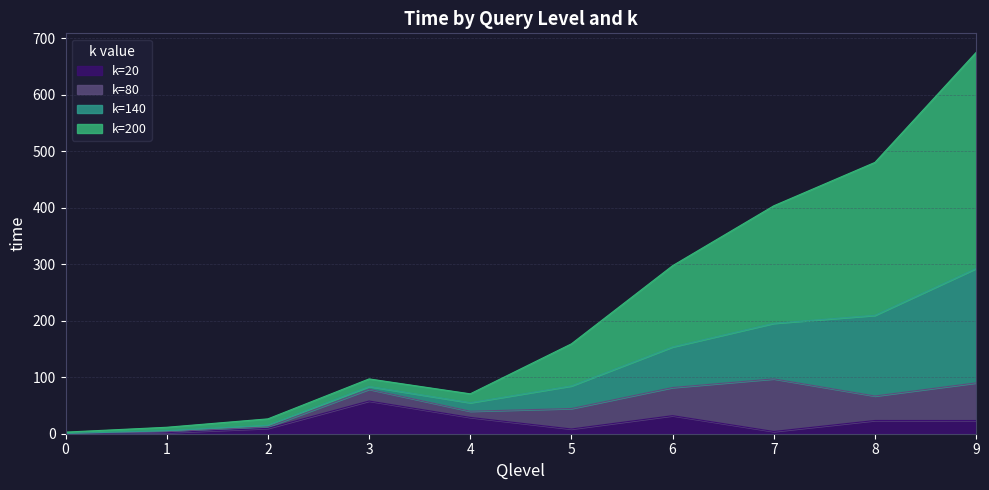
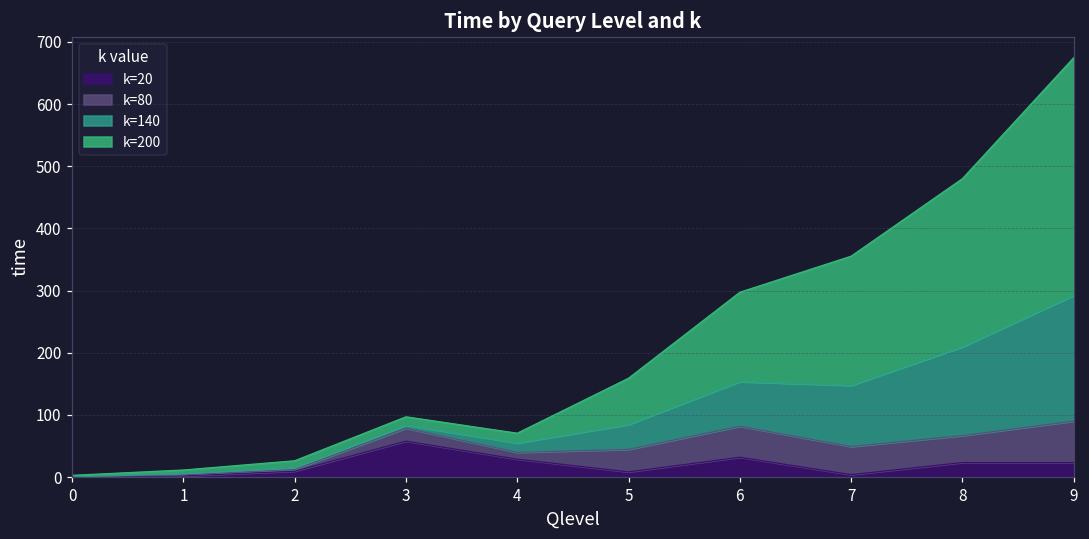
k=80, 7: 90 -> 50
